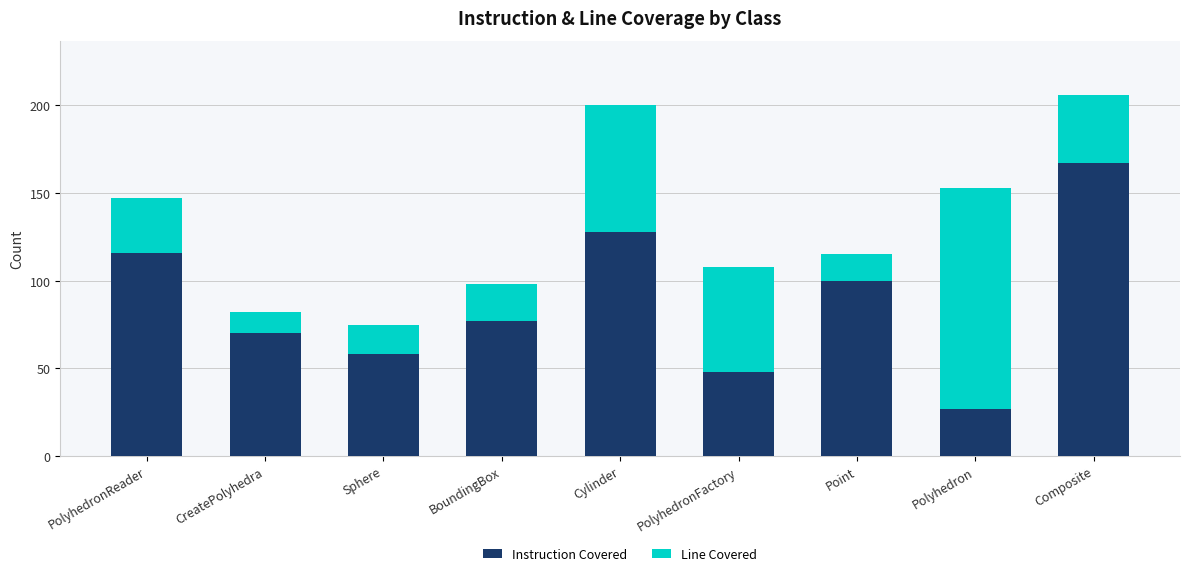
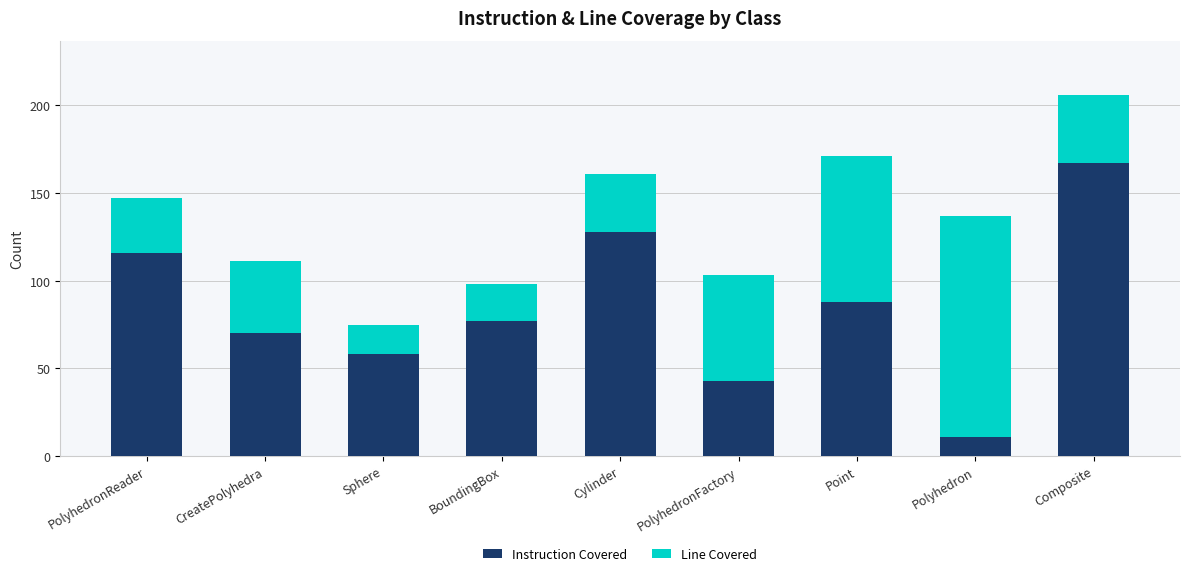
Line Covered, CreatePolyhedra: 12 -> 41
Line Covered, Cylinder: 72 -> 33
Instruction Covered, PolyhedronFactory: 48 -> 43
Instruction Covered, Point: 100 -> 88
Line Covered, Point: 15 -> 83
Instruction Covered, Polyhedron: 27 -> 11
